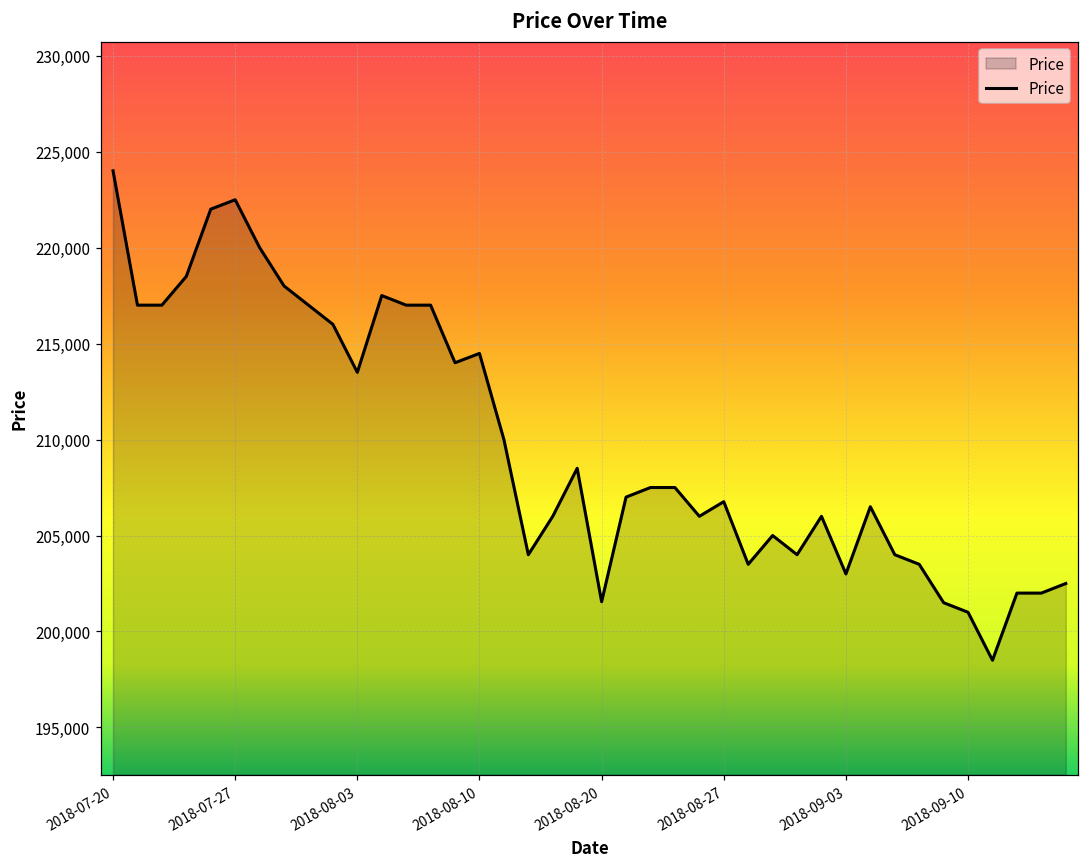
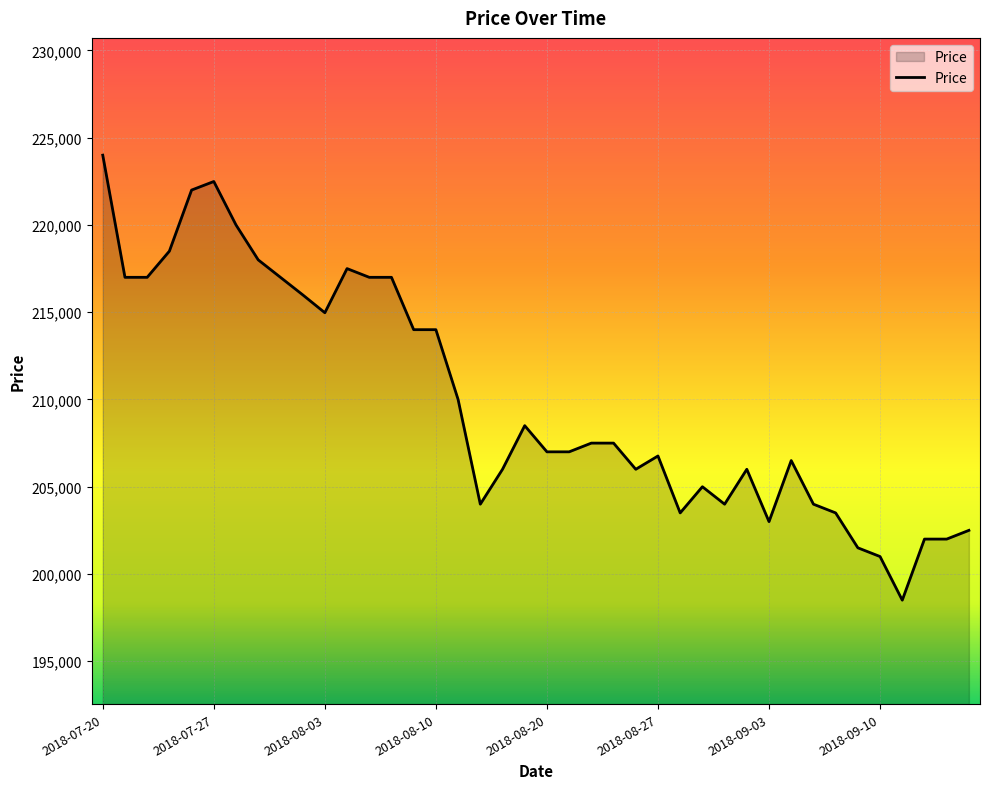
2018-08-03: 213,500 -> 215,000
2018-08-10: 214,500 -> 214,000
2018-08-20: 201,600 -> 207,000
